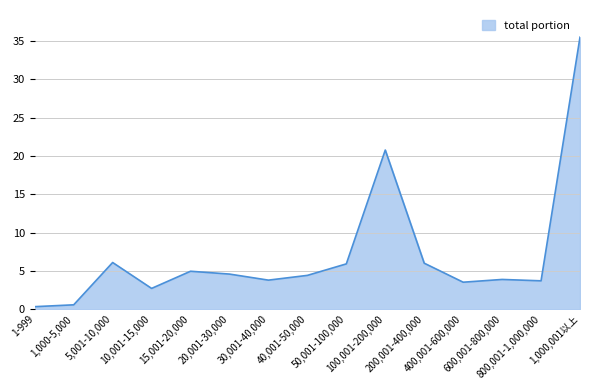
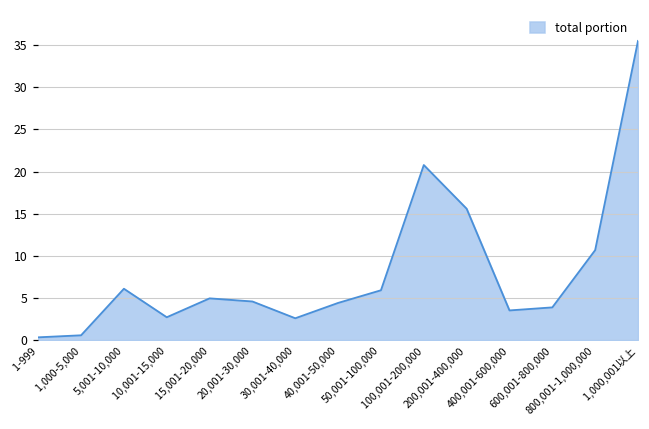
30,001-40,000: 4 -> 3
200,001-400,000: 6 -> 16
800,001-1,000,000: 4 -> 11
